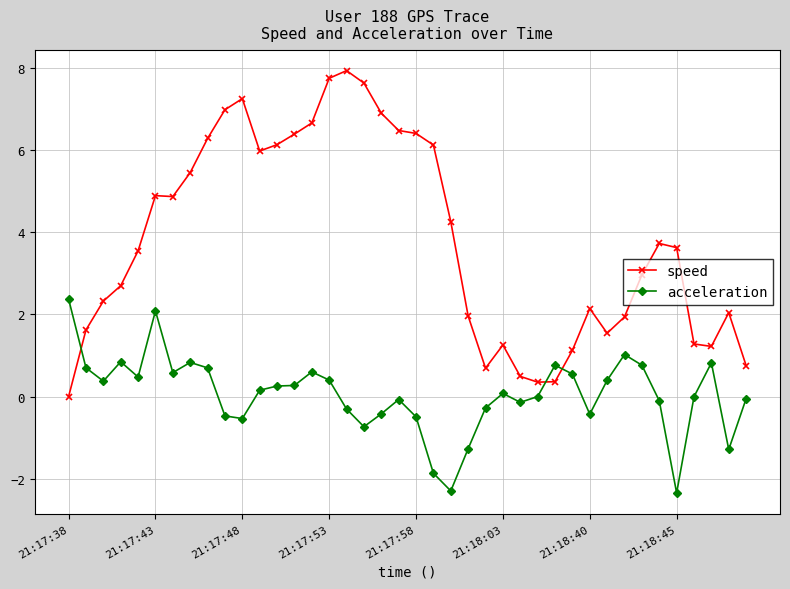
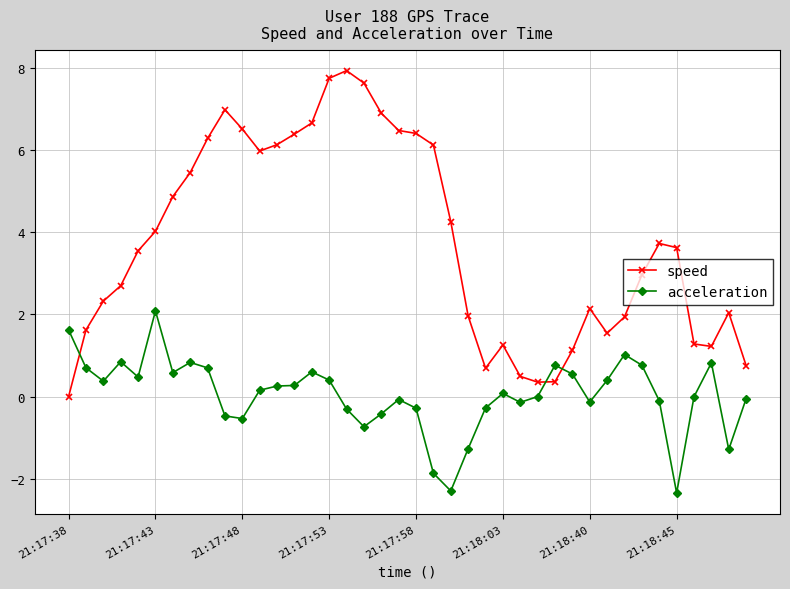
acceleration, 21:17:38: 2.4 -> 1.6
speed, 21:17:43: 4.9 -> 4.0
speed, 21:17:48: 7.2 -> 6.5
acceleration, 21:17:58: -0.5 -> -0.3
acceleration, 21:18:40: -0.4 -> -0.1
